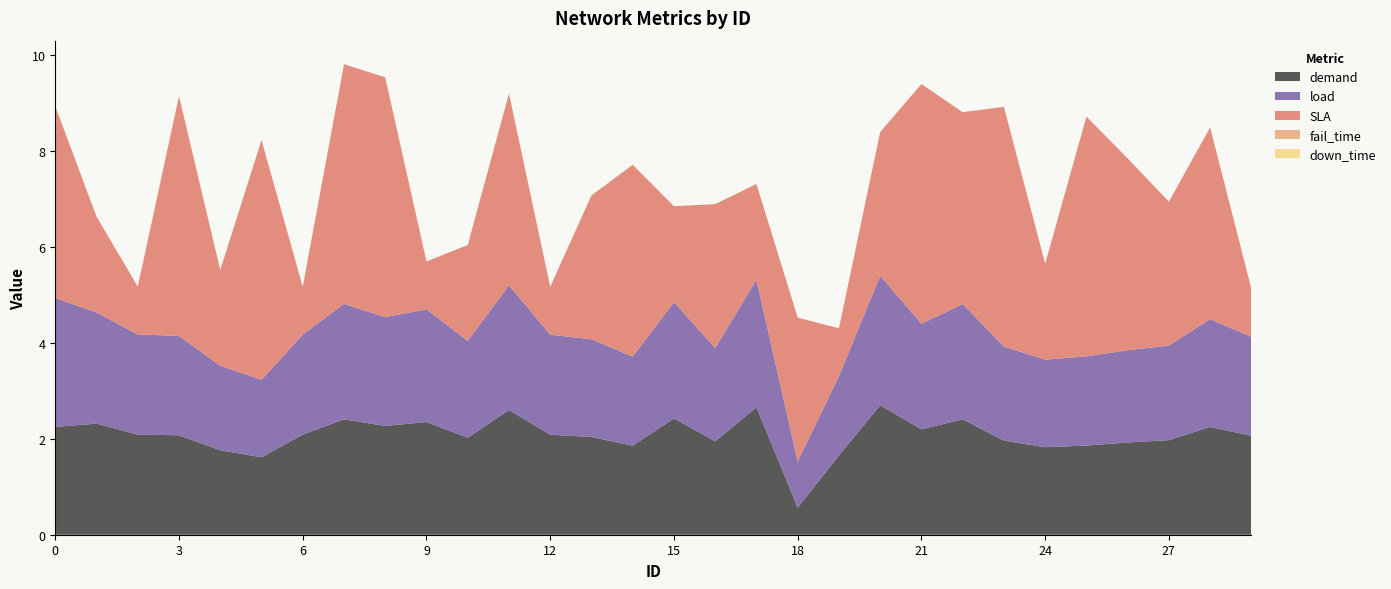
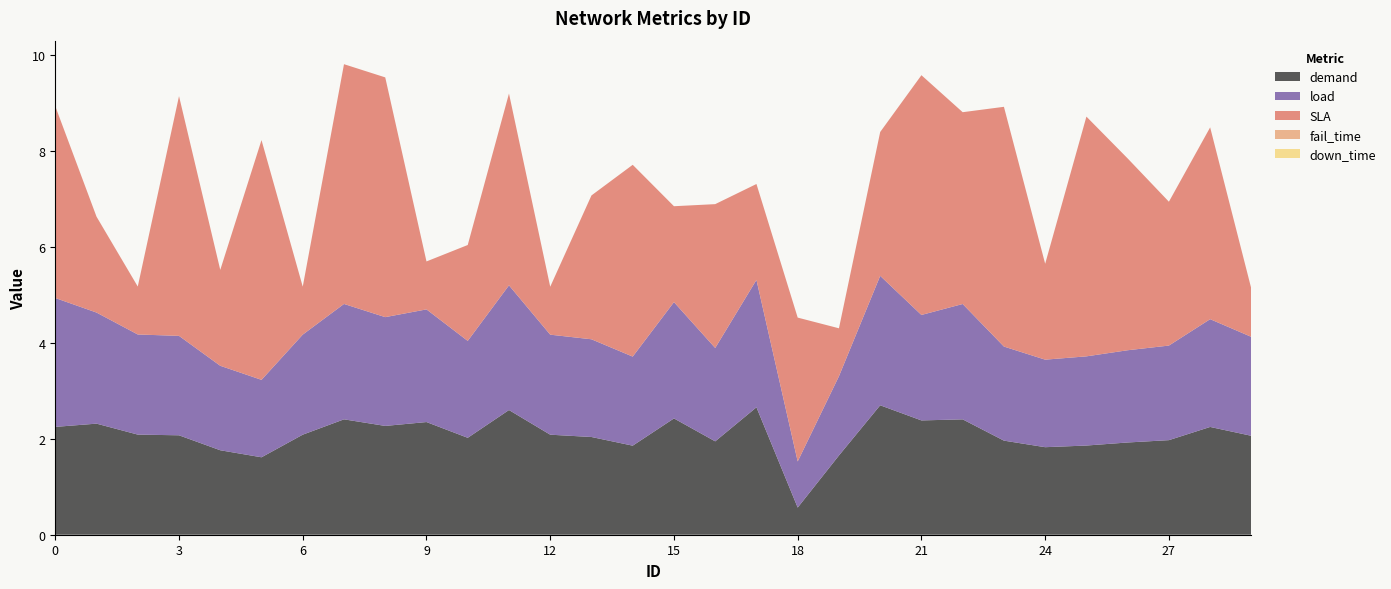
demand, 21: 2.2 -> 2.4
